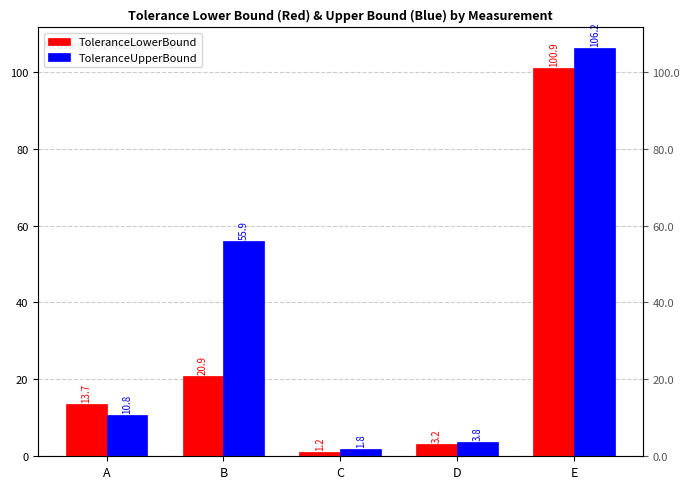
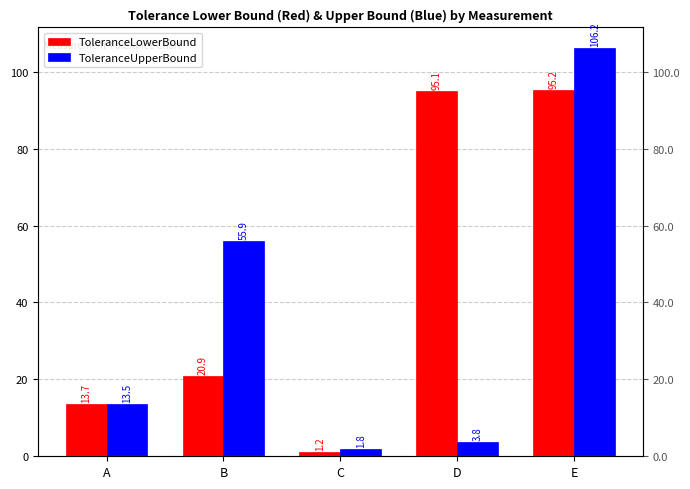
ToleranceUpperBound, A: 10.8 -> 13.5
ToleranceLowerBound, D: 3.2 -> 95.1
ToleranceLowerBound, E: 100.9 -> 95.2
